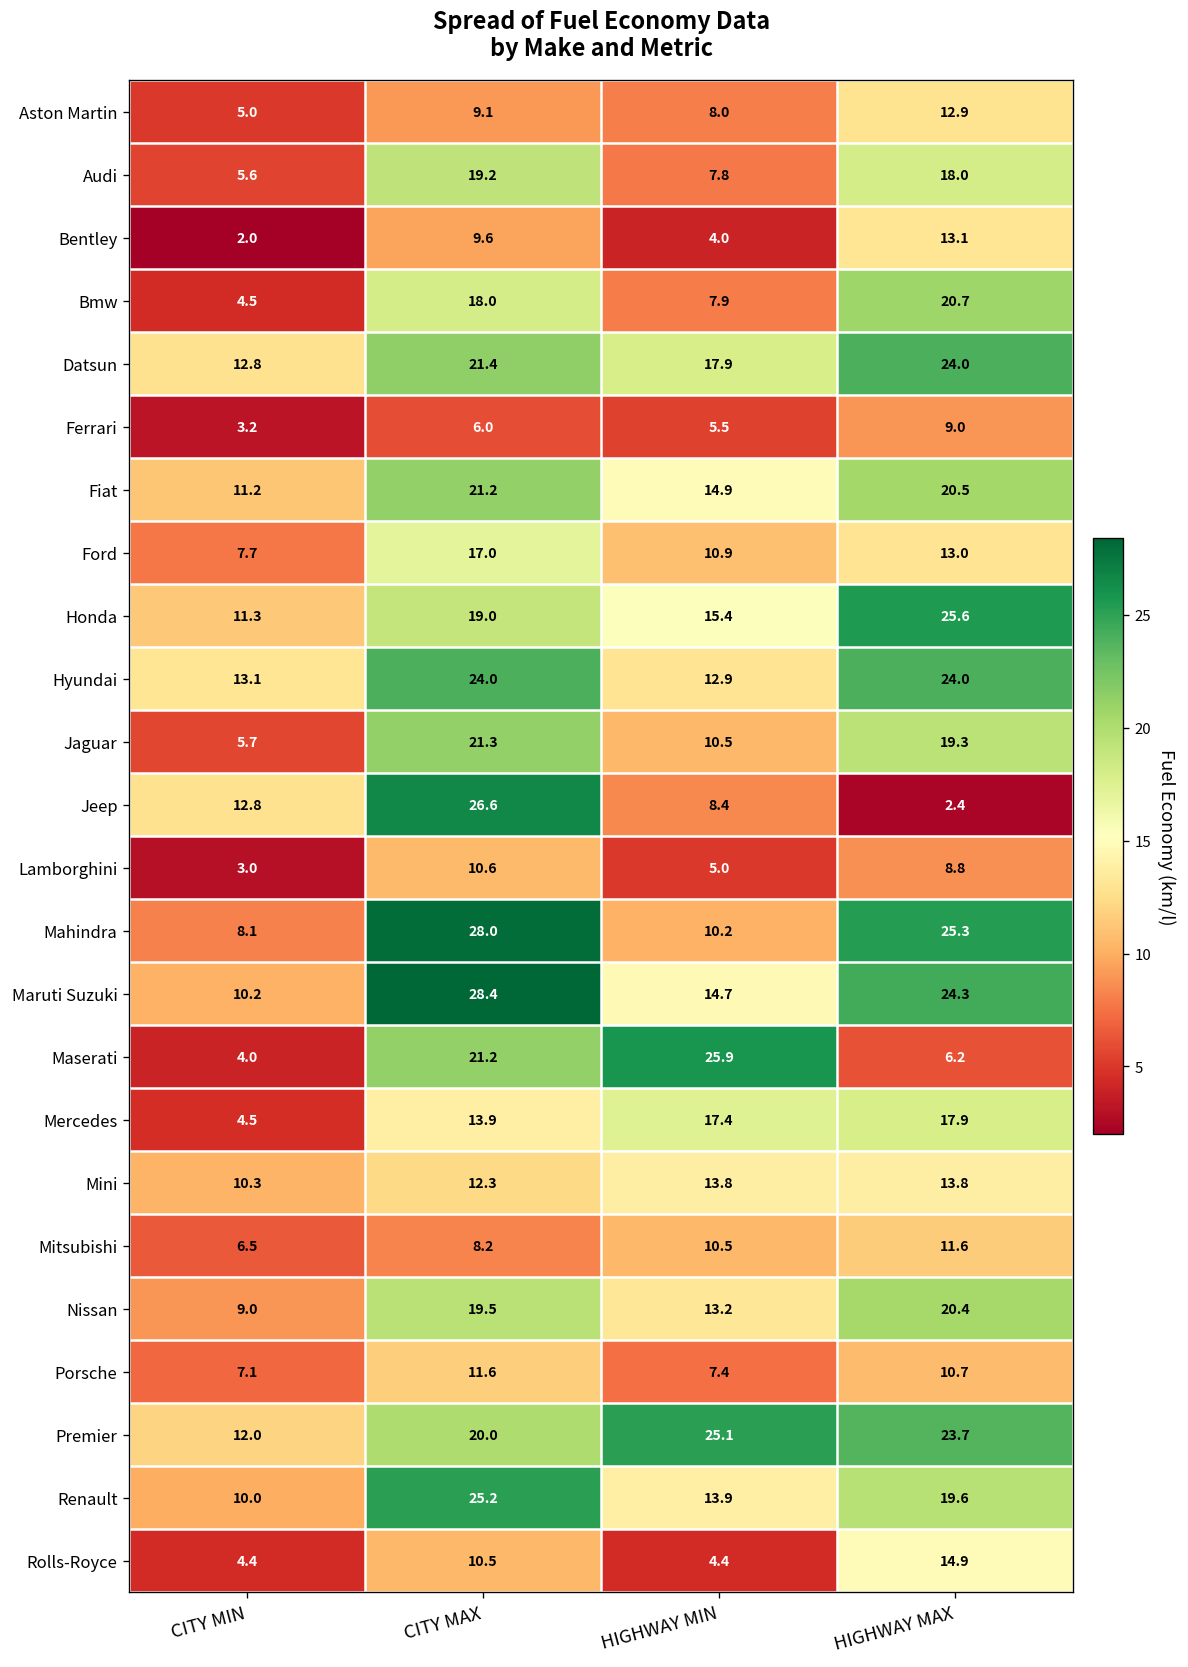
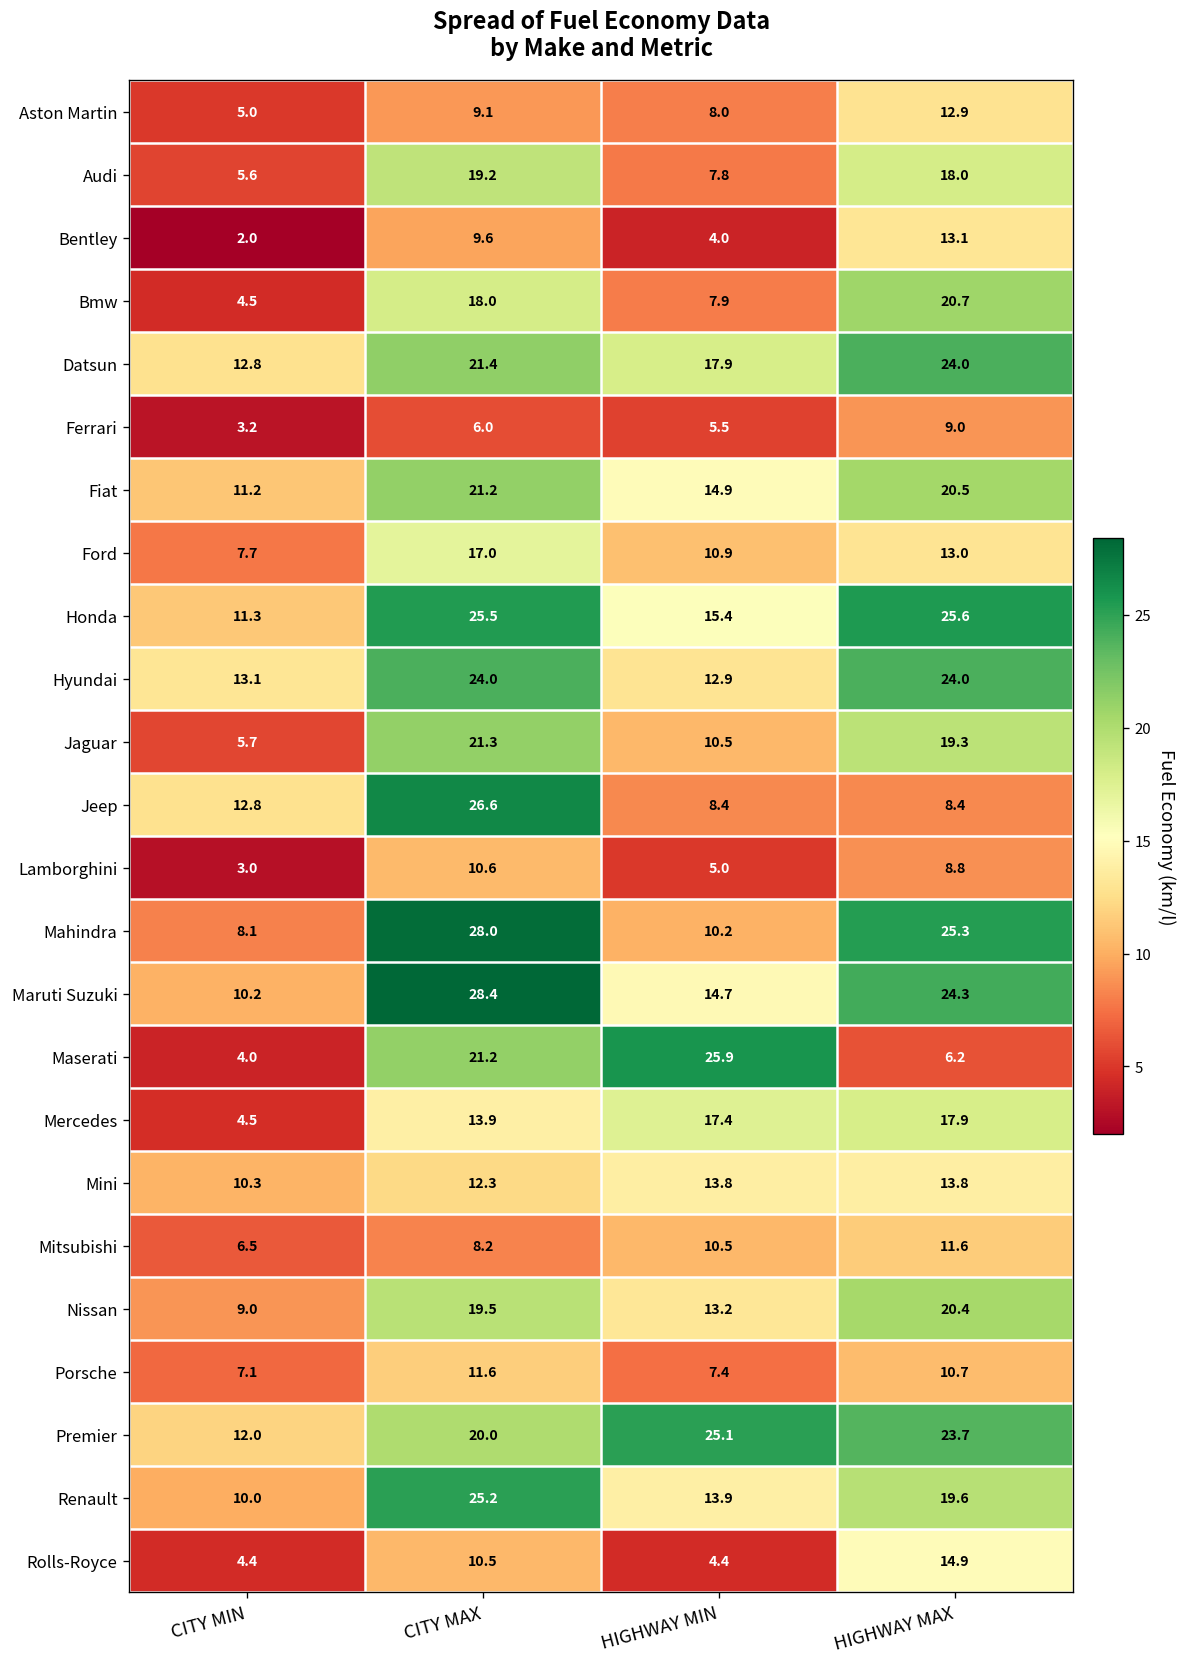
Honda, CITY MAX: 19.0 -> 25.5
Jeep, HIGHWAY MAX: 2.4 -> 8.4
